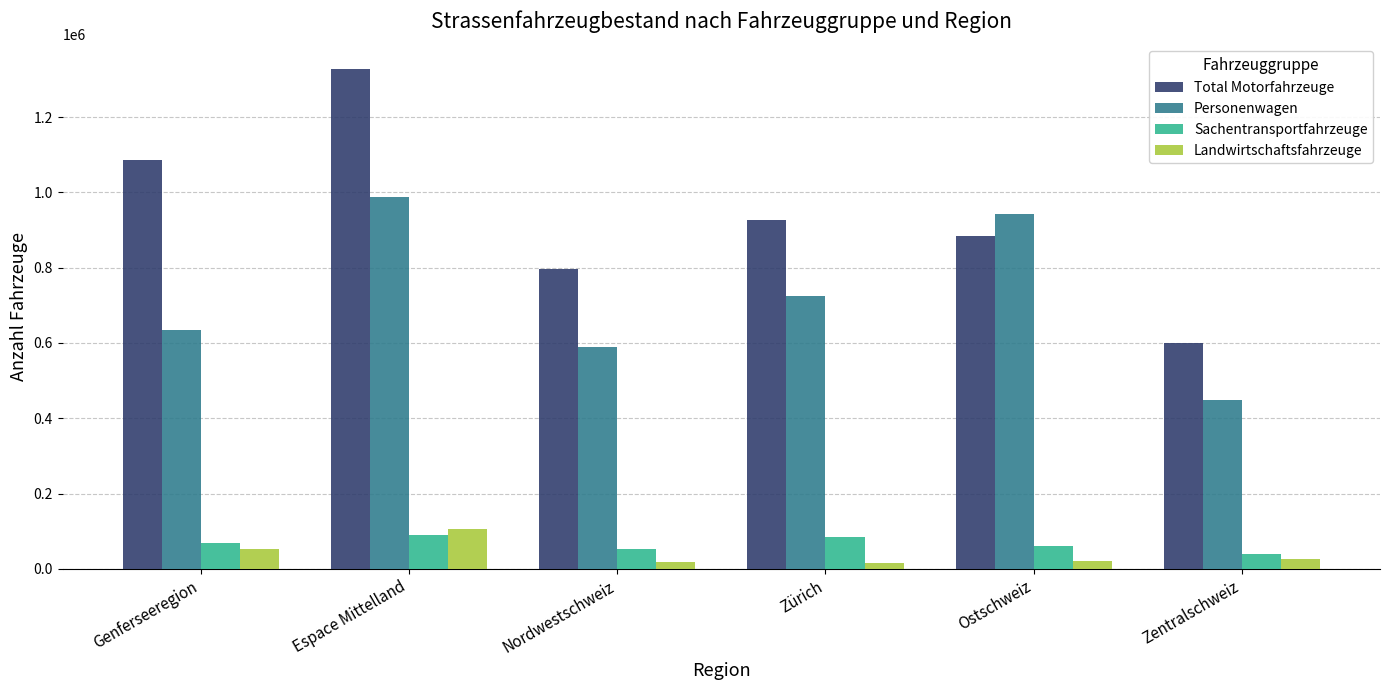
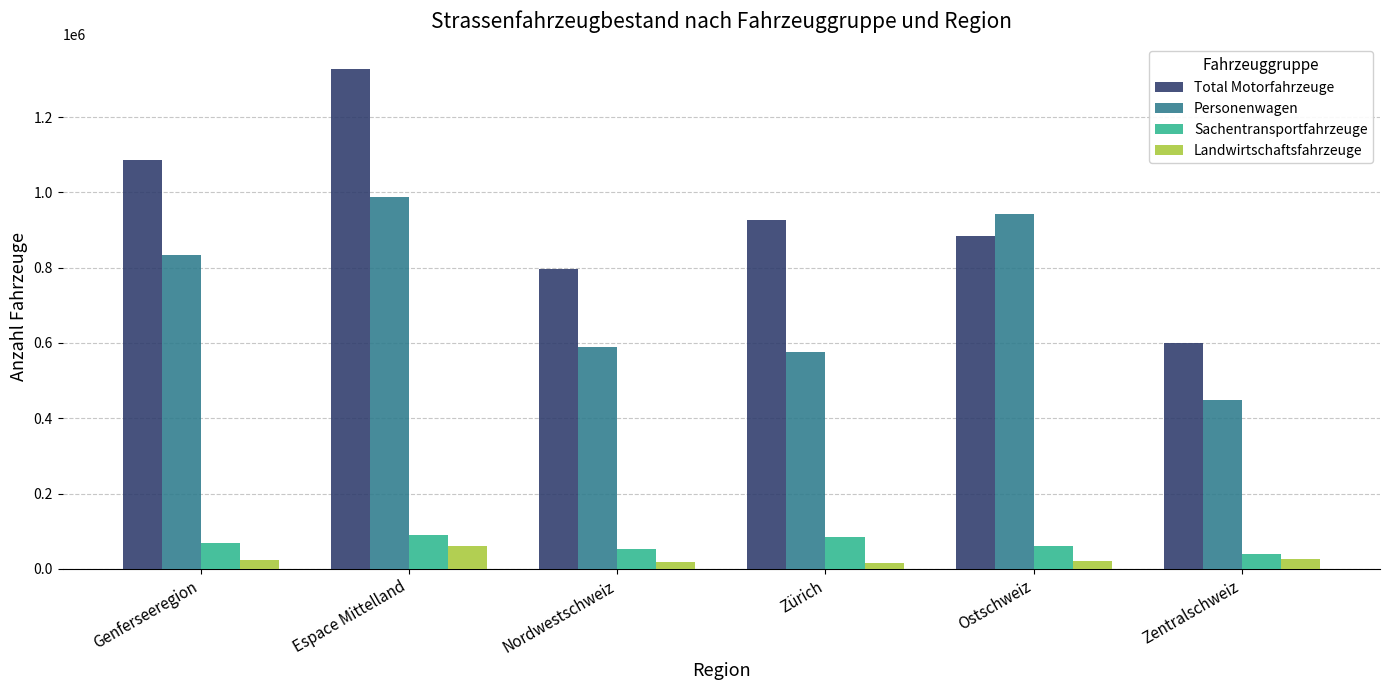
Personenwagen, Genferseeregion: 630000 -> 830000
Landwirtschaftsfahrzeuge, Genferseeregion: 50000 -> 20000
Landwirtschaftsfahrzeuge, Espace Mittelland: 110000 -> 60000
Personenwagen, Zürich: 720000 -> 580000
